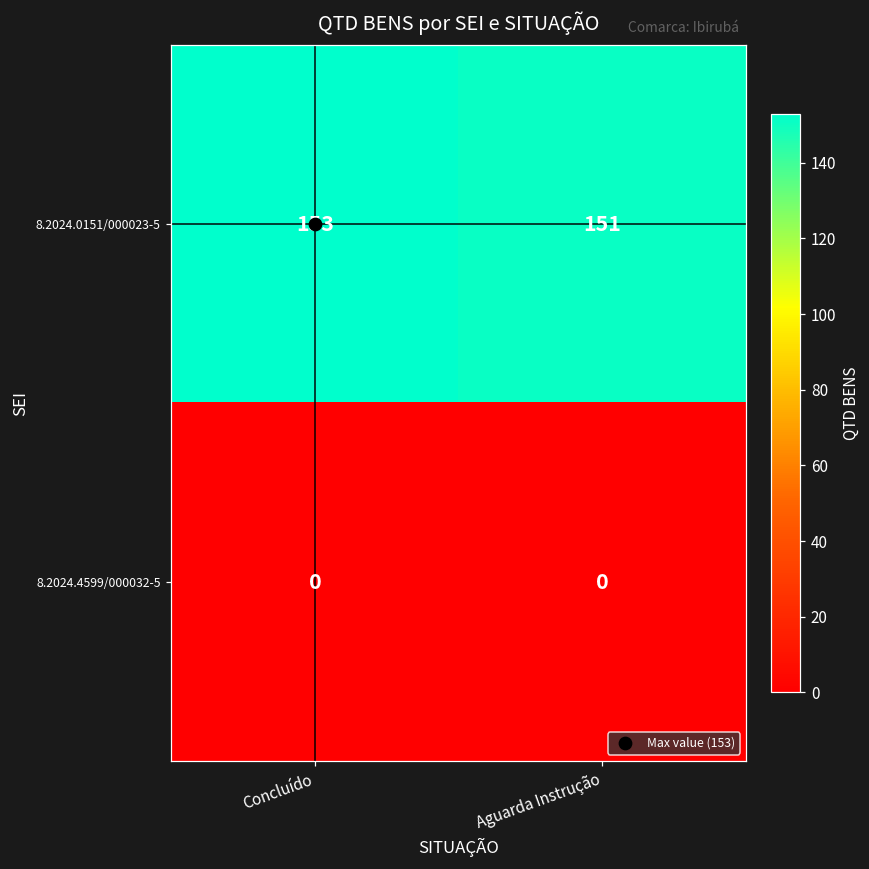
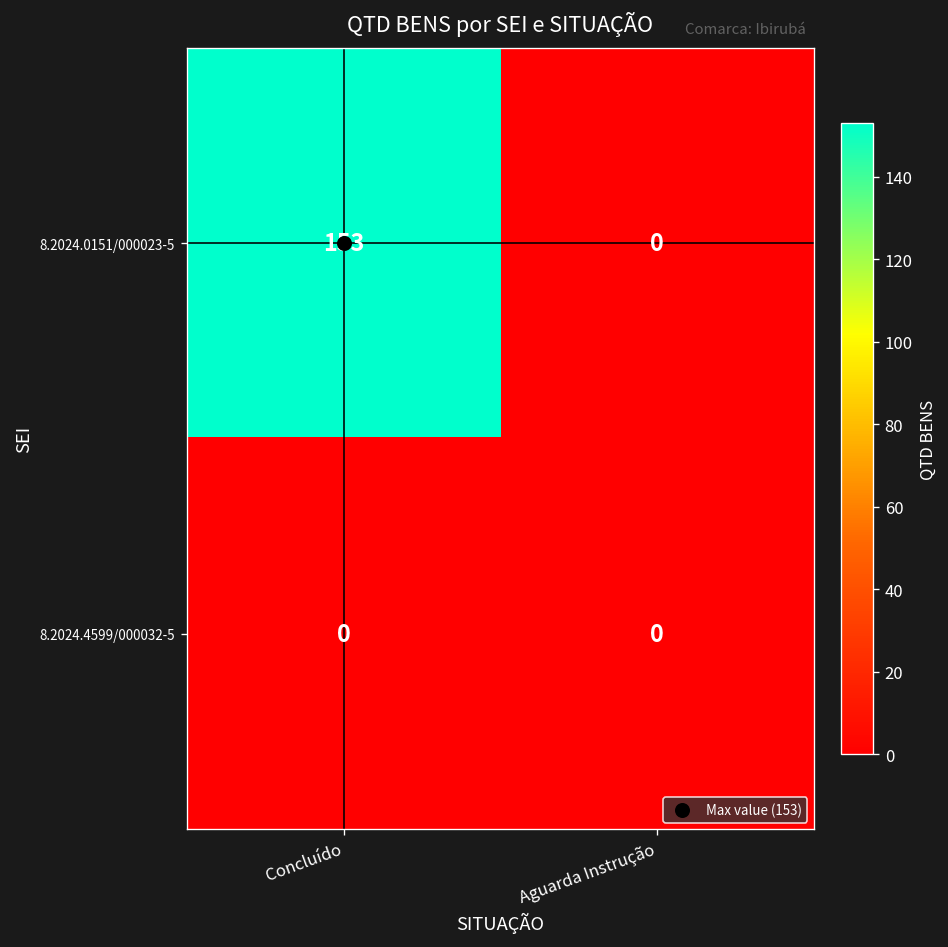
8.2024.0151/000023-5, Aguarda Instrução: 151 -> 0
